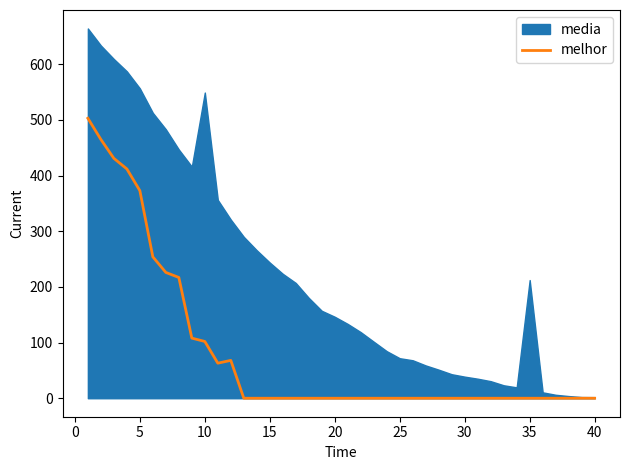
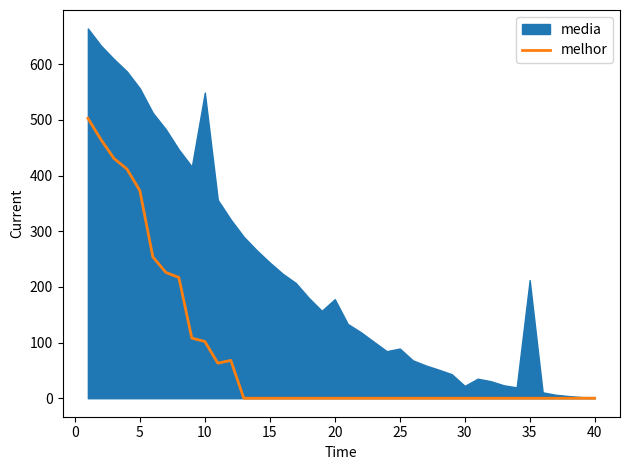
media, 20: 150 -> 180
media, 25: 70 -> 90
media, 30: 40 -> 20
